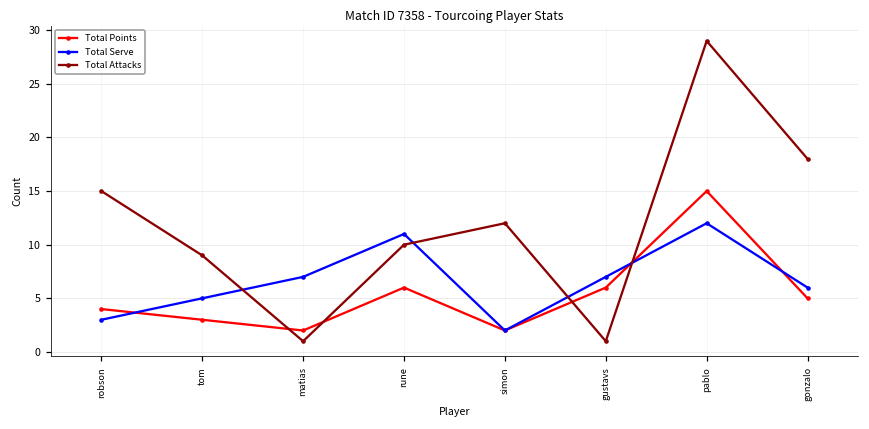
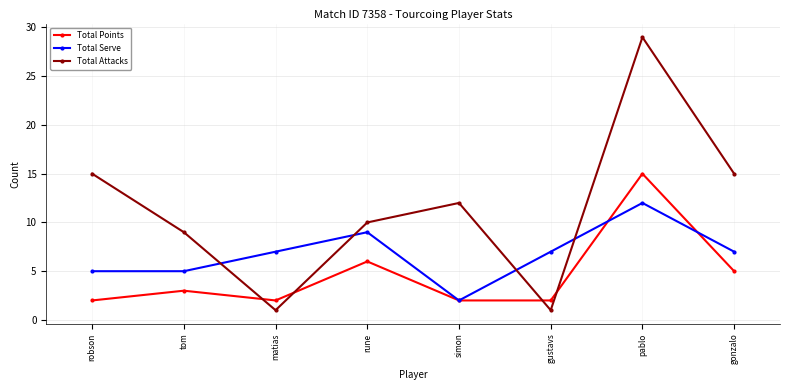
Total Points, robson: 4 -> 2
Total Serve, robson: 3 -> 5
Total Serve, rune: 11 -> 9
Total Points, gustavs: 6 -> 2
Total Serve, gonzalo: 6 -> 7
Total Attacks, gonzalo: 18 -> 15
